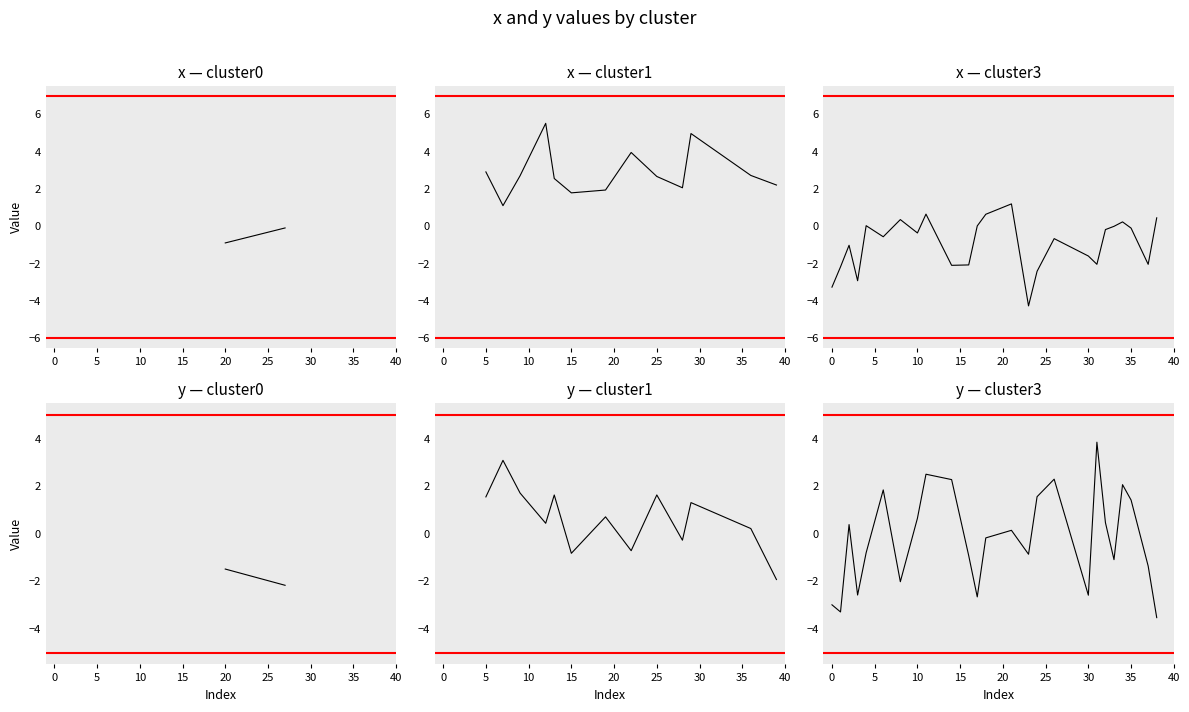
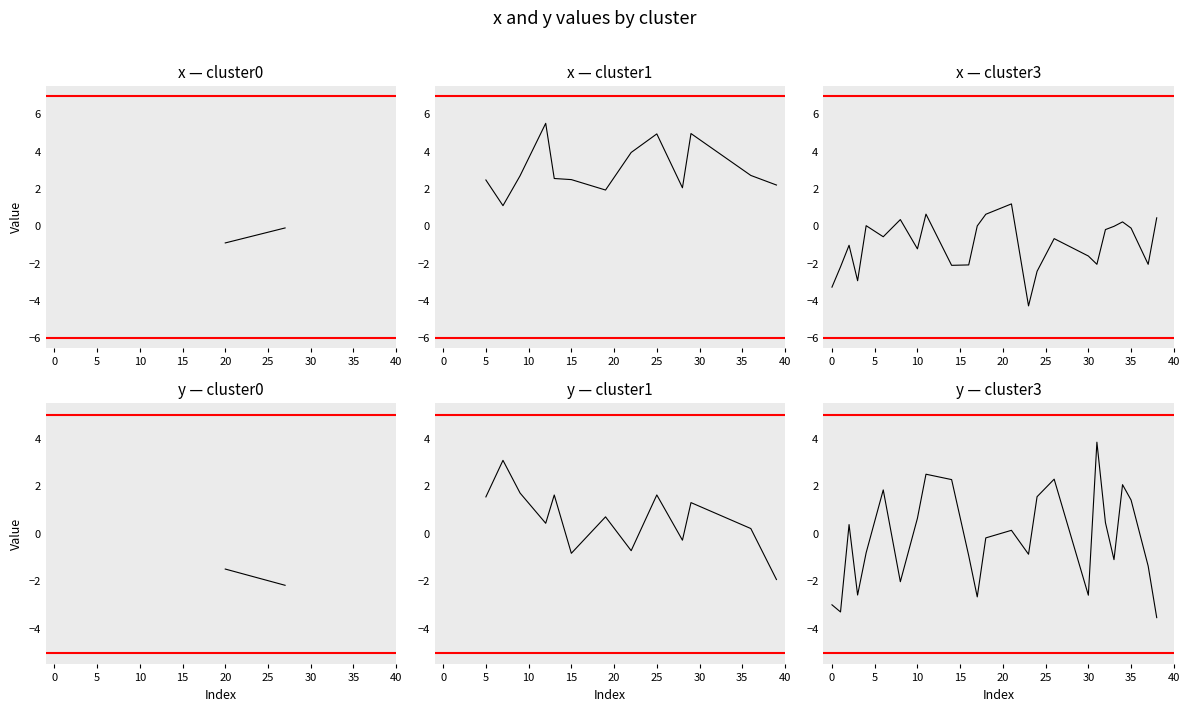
x — cluster1, 5: 2.9 -> 2.5
x — cluster1, 15: 1.8 -> 2.5
x — cluster1, 25: 2.7 -> 5.0
x — cluster3, 10: -0.4 -> -1.2
